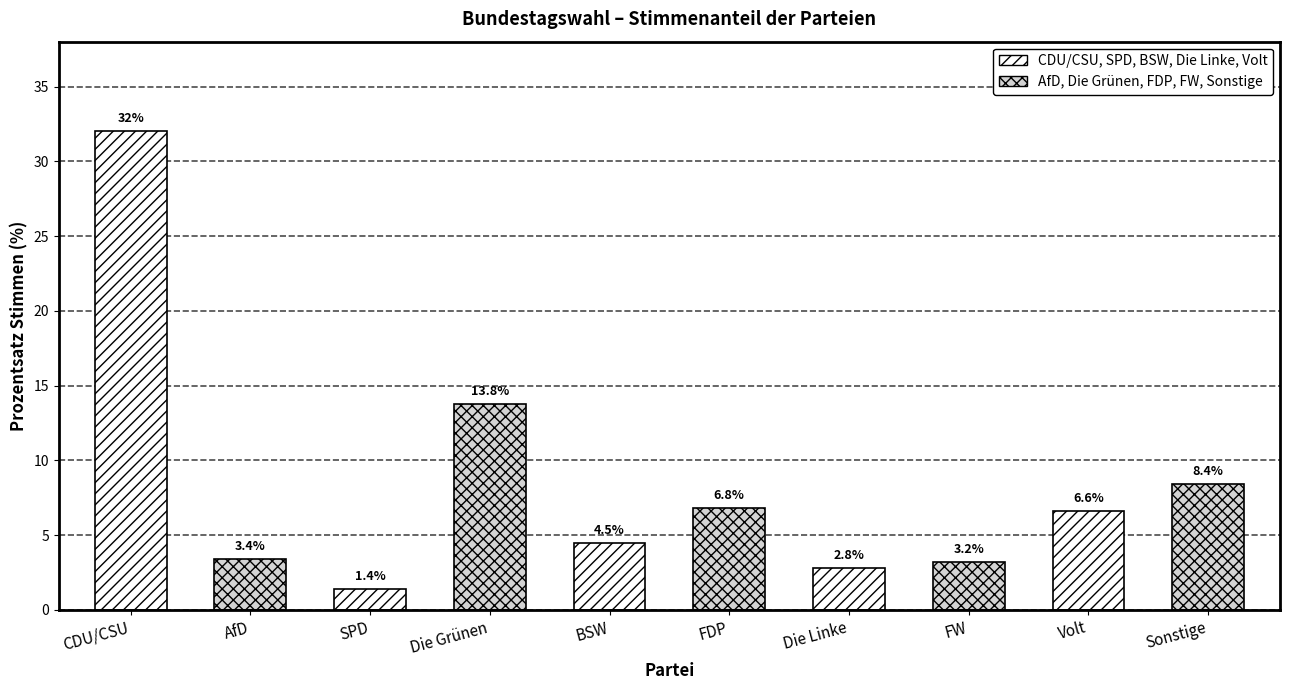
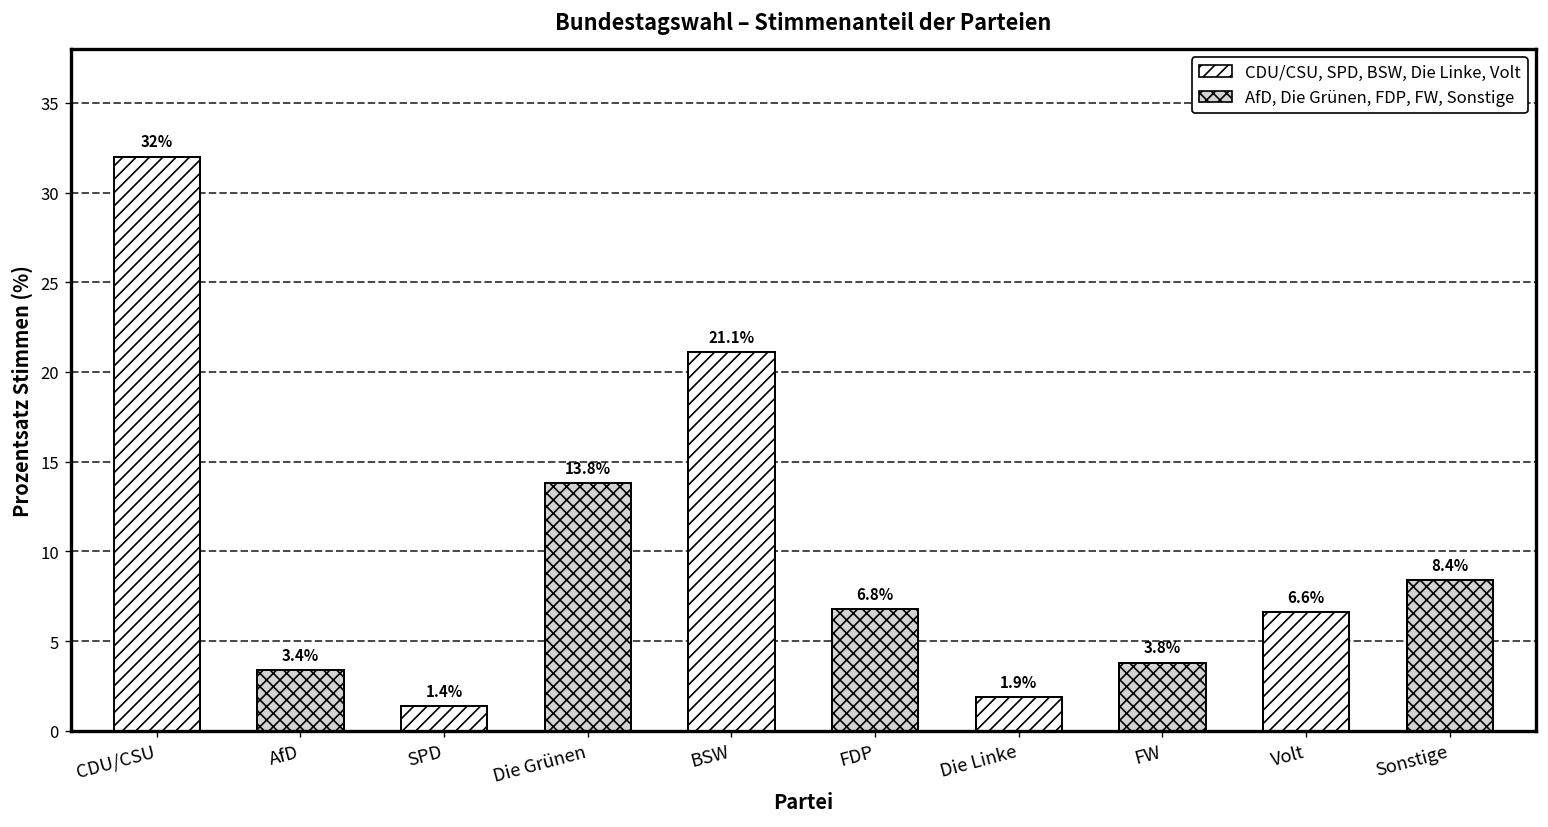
BSW: 4.5% -> 21.1%
Die Linke: 2.8% -> 1.9%
FW: 3.2% -> 3.8%
